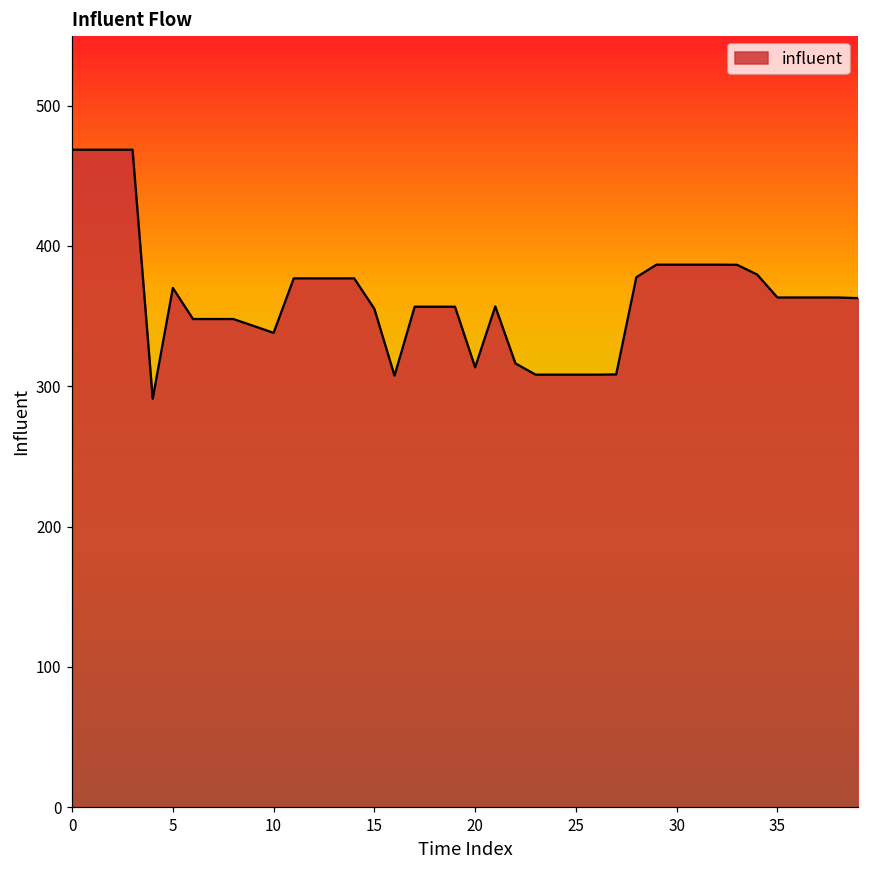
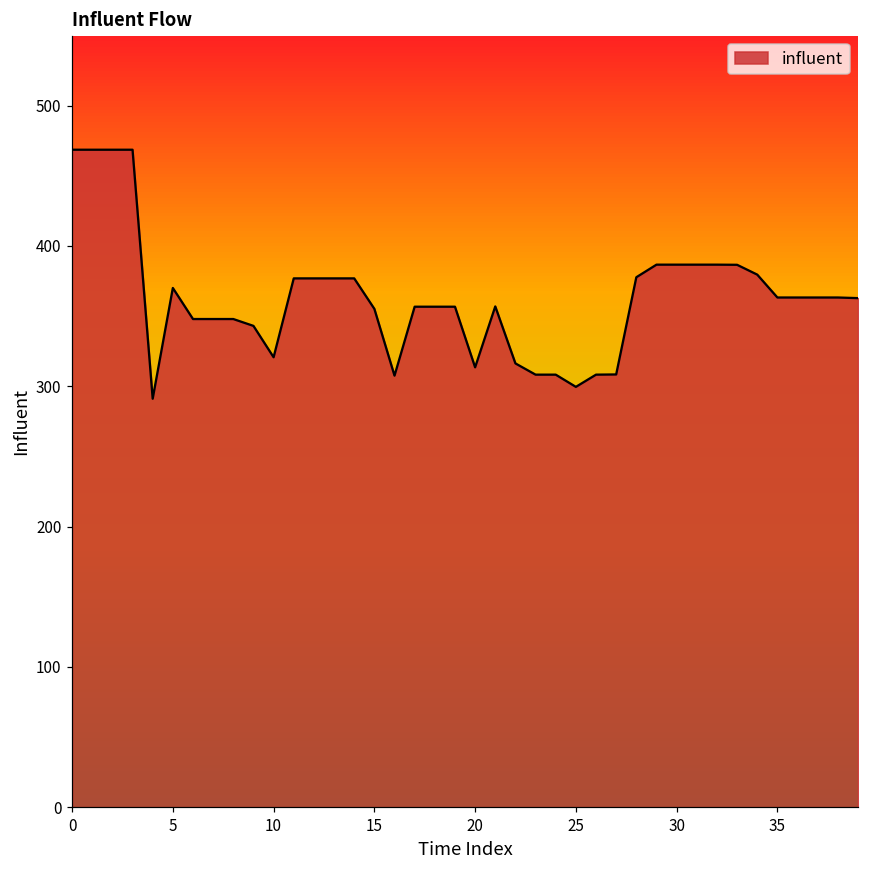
10: 338 -> 321
25: 308 -> 300
